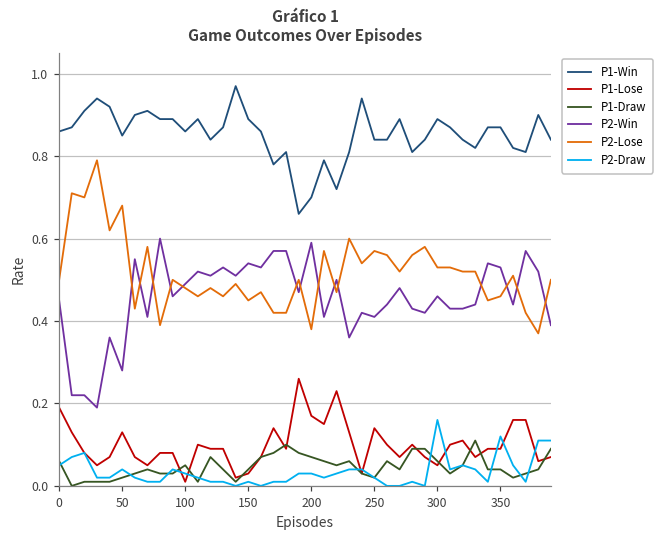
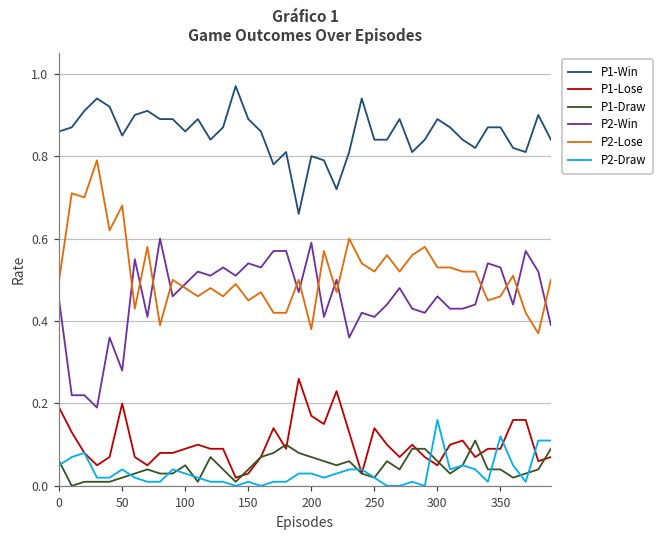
P1-Lose, 50: 0.13 -> 0.20
P1-Lose, 100: 0.01 -> 0.09
P1-Win, 200: 0.7 -> 0.8
P2-Lose, 250: 0.57 -> 0.52
